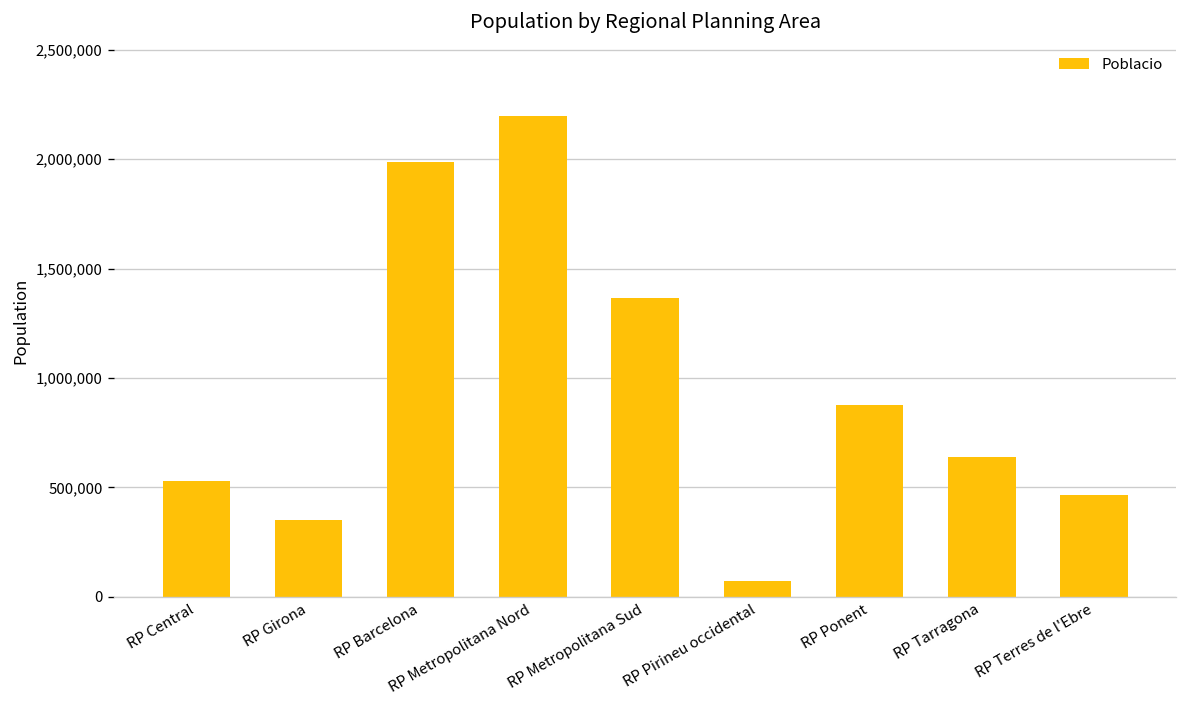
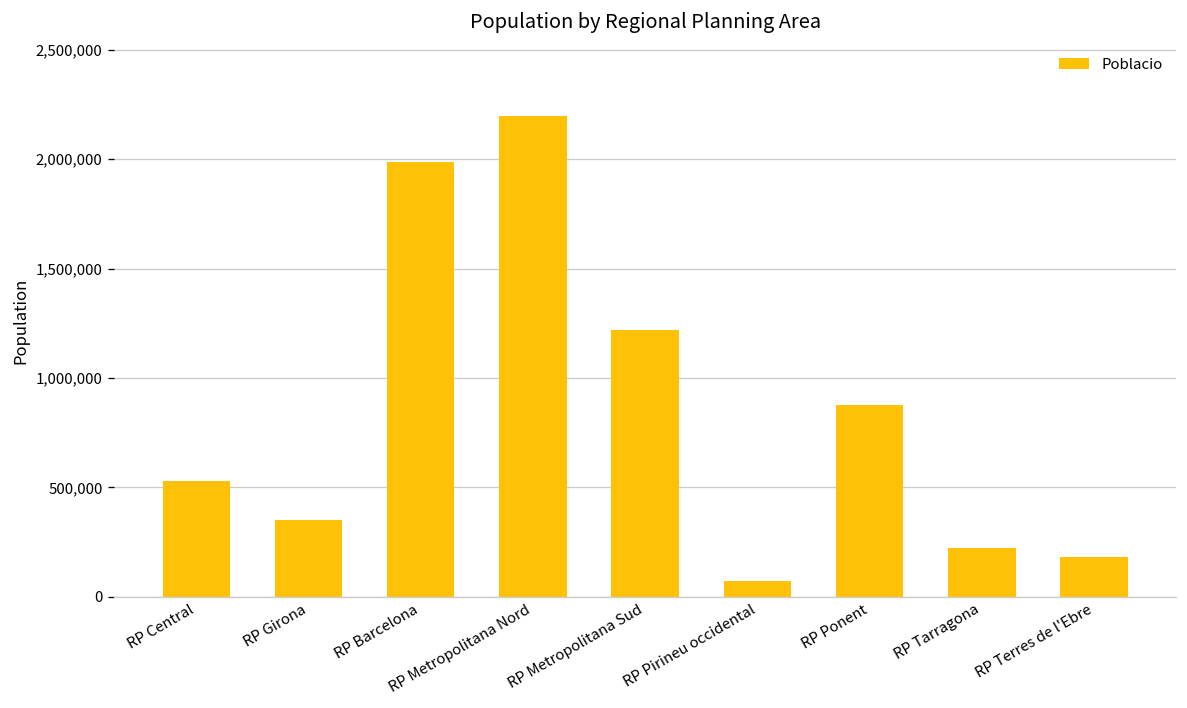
RP Metropolitana Sud: 1,370,000 -> 1,220,000
RP Tarragona: 640,000 -> 220,000
RP Terres de l'Ebre: 470,000 -> 180,000
